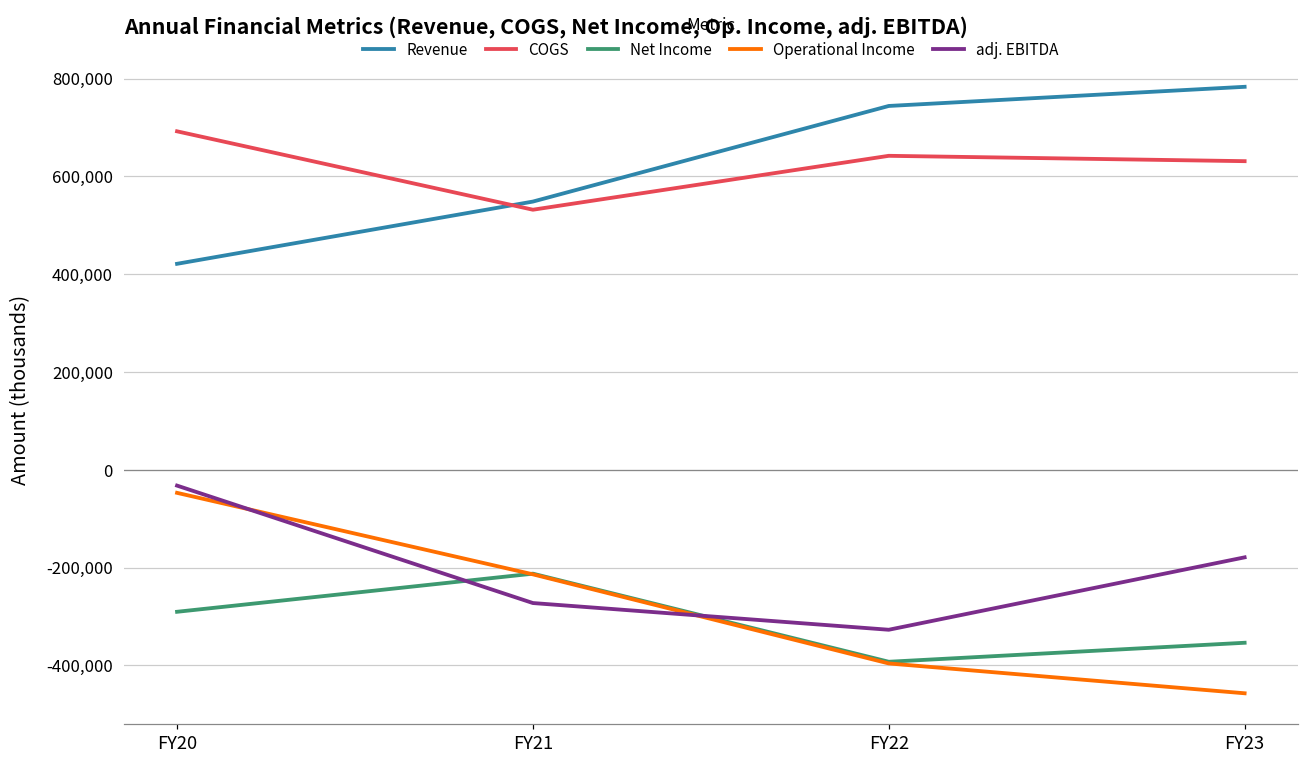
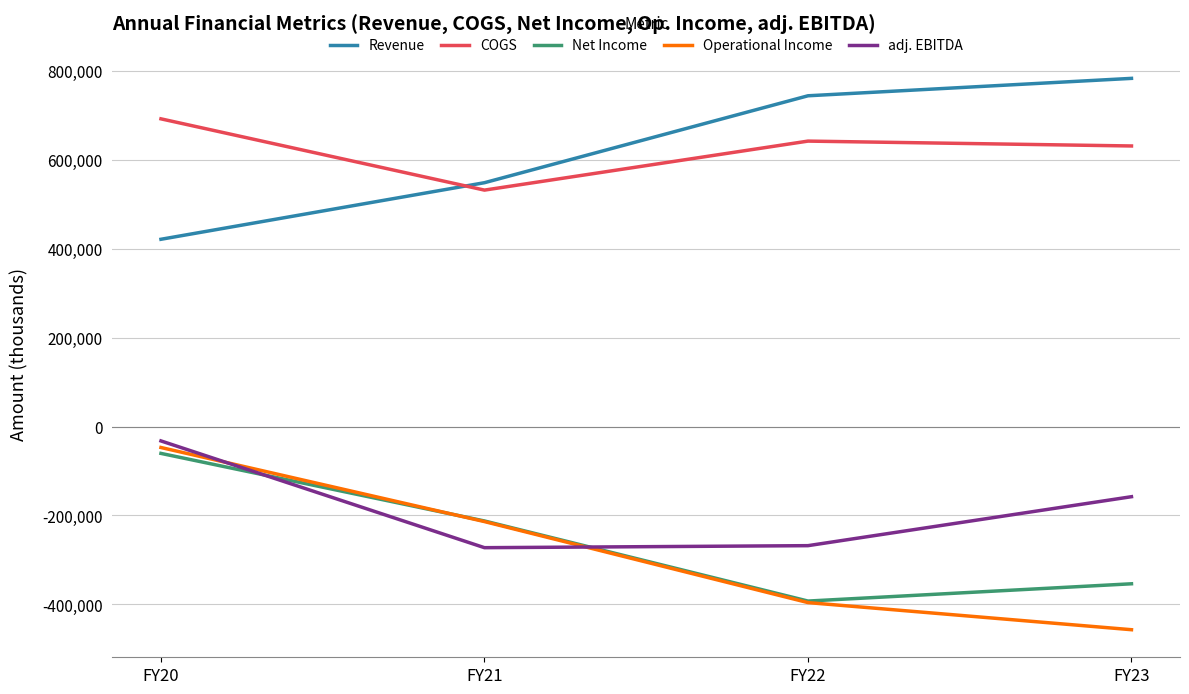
Net Income, FY20: -290,000 -> -60,000
adj. EBITDA, FY22: -330,000 -> -270,000
adj. EBITDA, FY23: -180,000 -> -160,000
